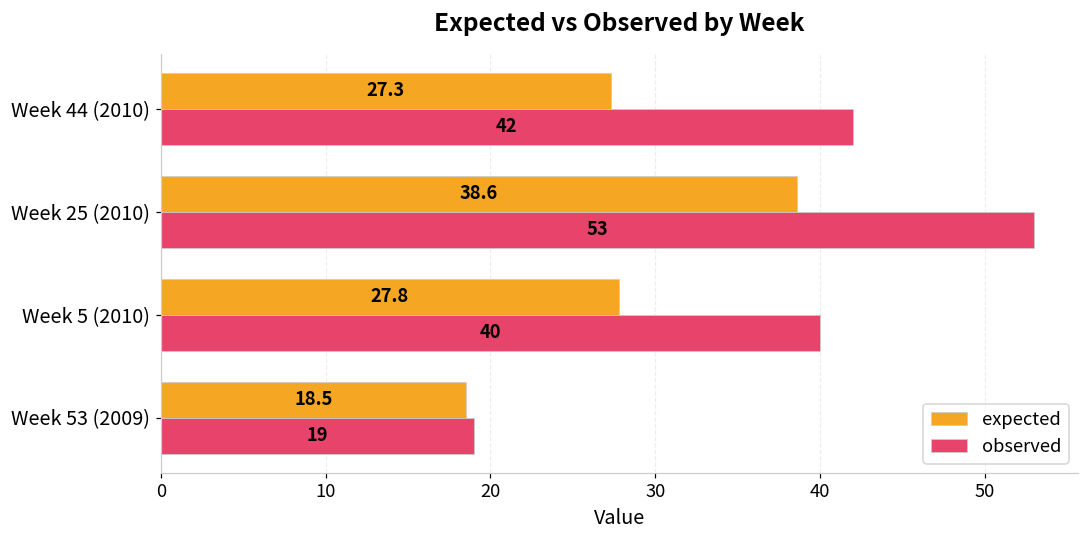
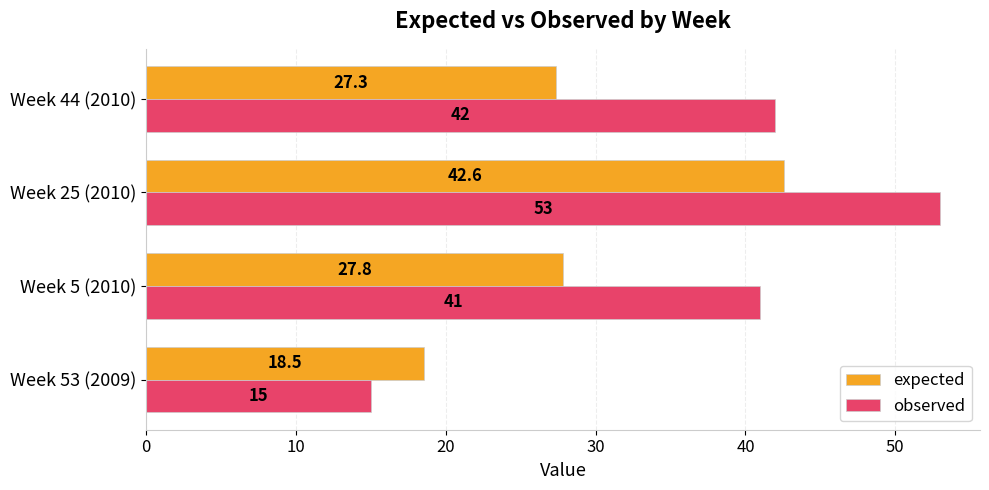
expected, Week 25 (2010): 38.6 -> 42.6
observed, Week 5 (2010): 40 -> 41
observed, Week 53 (2009): 19 -> 15
